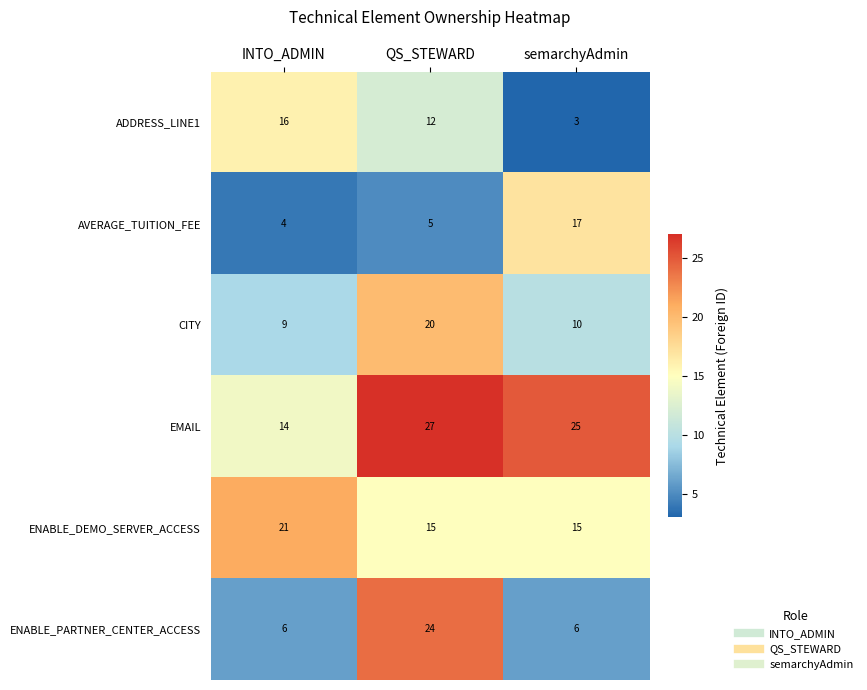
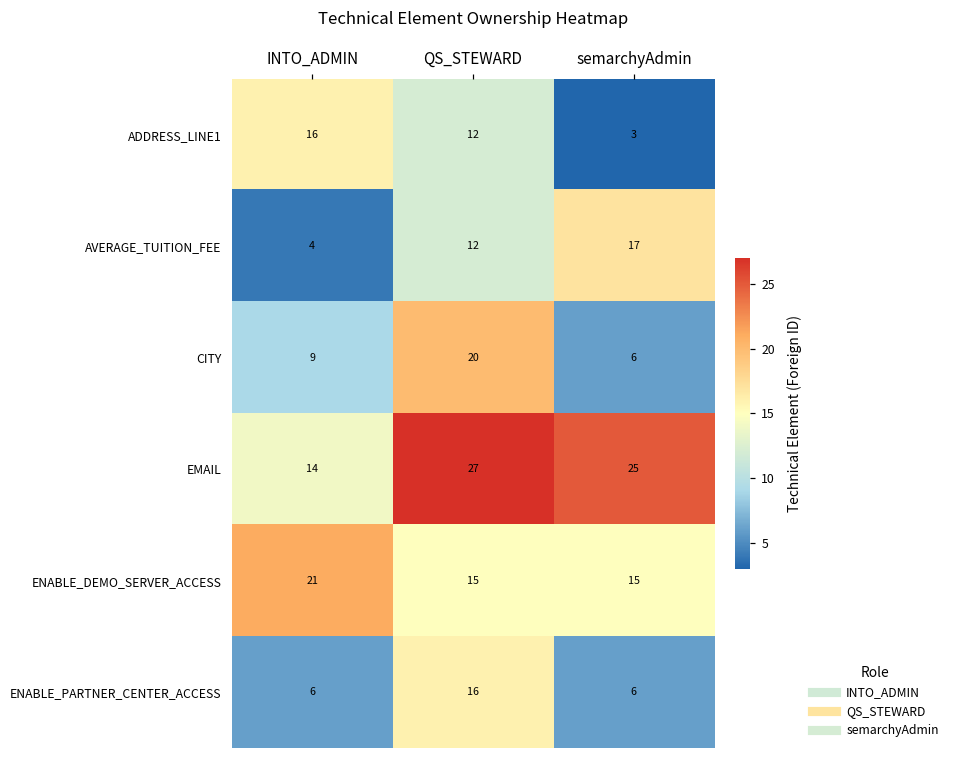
AVERAGE_TUITION_FEE, QS_STEWARD: 5 -> 12
CITY, semarchyAdmin: 10 -> 6
ENABLE_PARTNER_CENTER_ACCESS, QS_STEWARD: 24 -> 16
